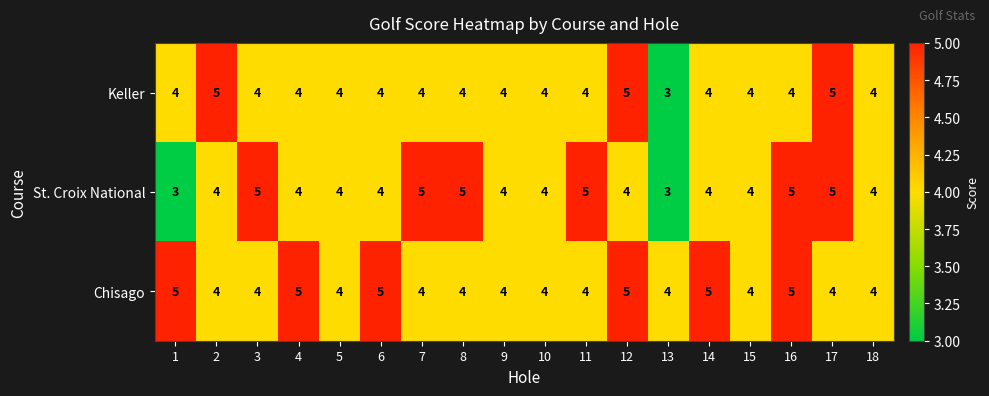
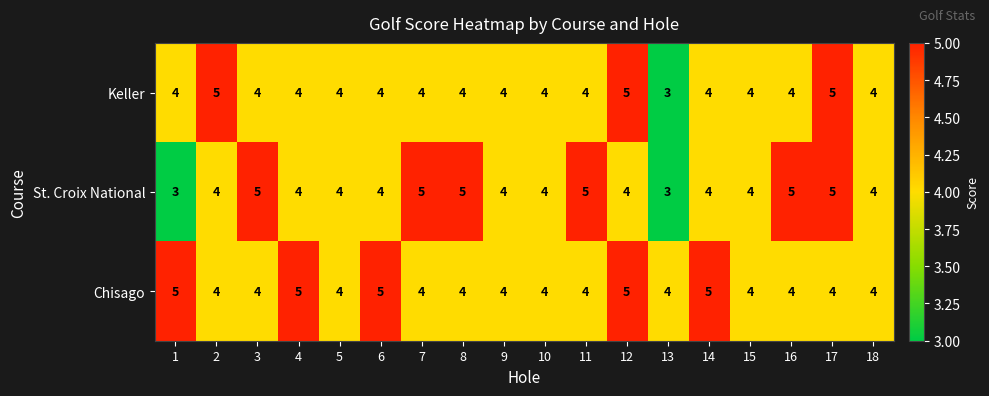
Chisago, 16: 5 -> 4
